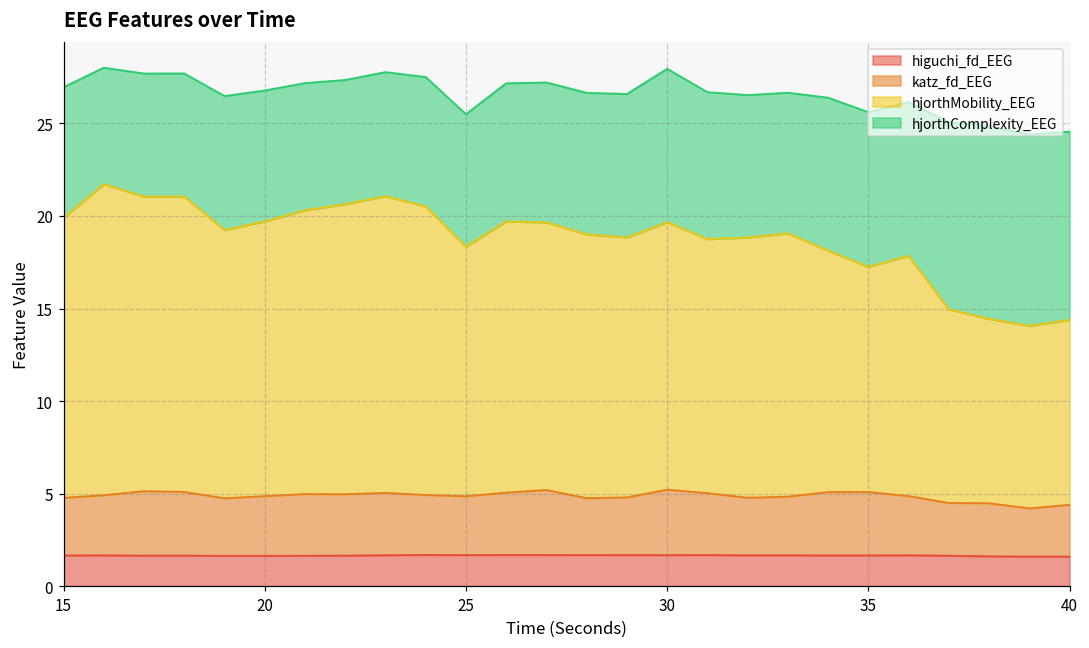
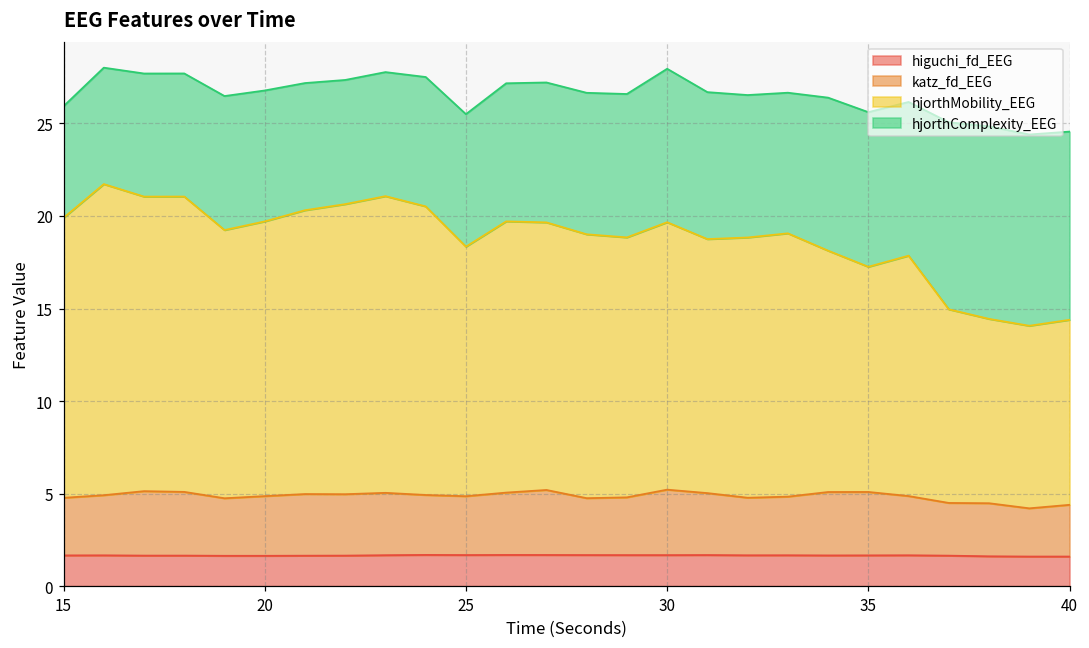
hjorthComplexity_EEG, 15: 7.1 -> 6.0
